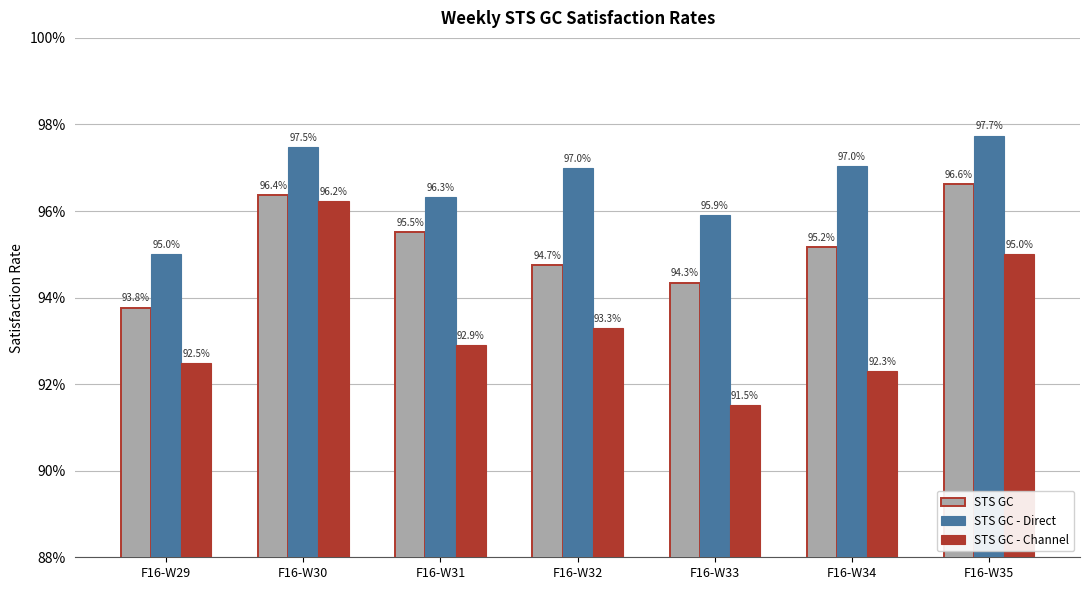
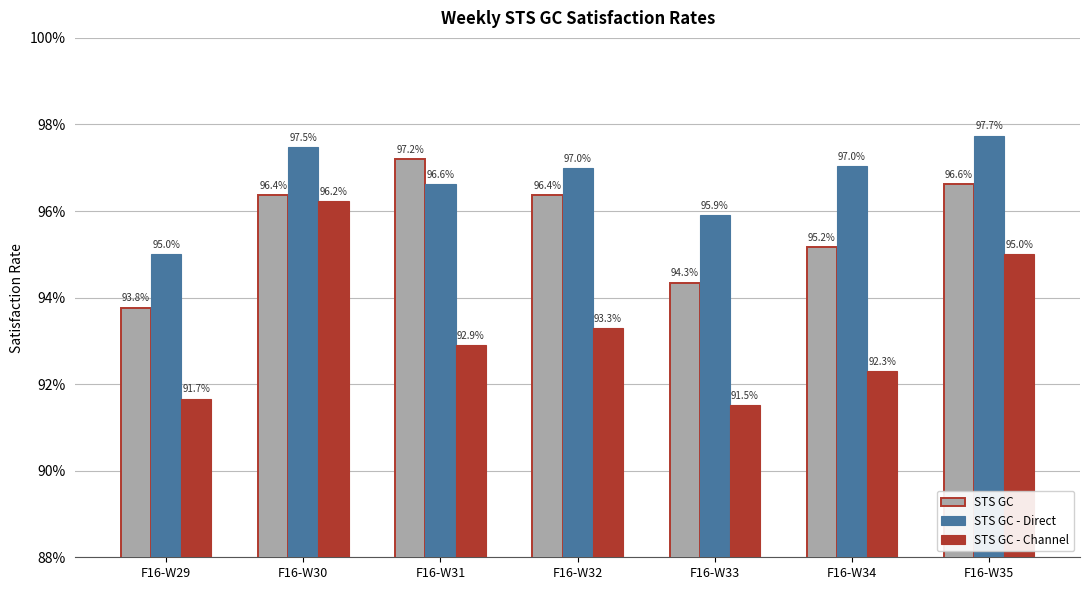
STS GC - Channel, F16-W29: 92.5% -> 91.7%
STS GC, F16-W31: 95.5% -> 97.2%
STS GC - Direct, F16-W31: 96.3% -> 96.6%
STS GC, F16-W32: 94.7% -> 96.4%
